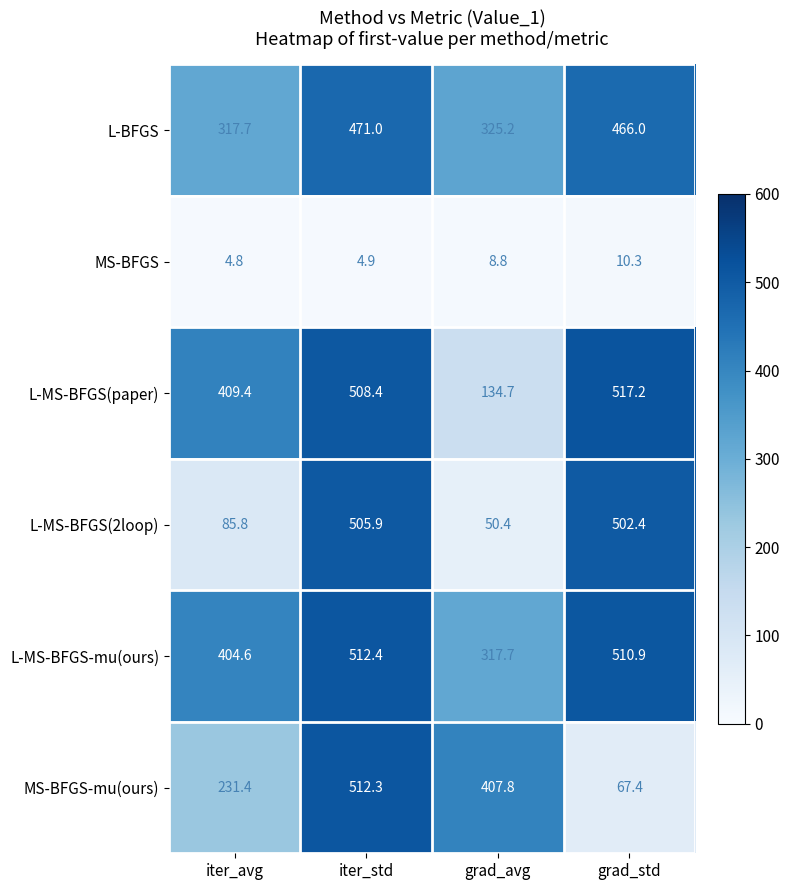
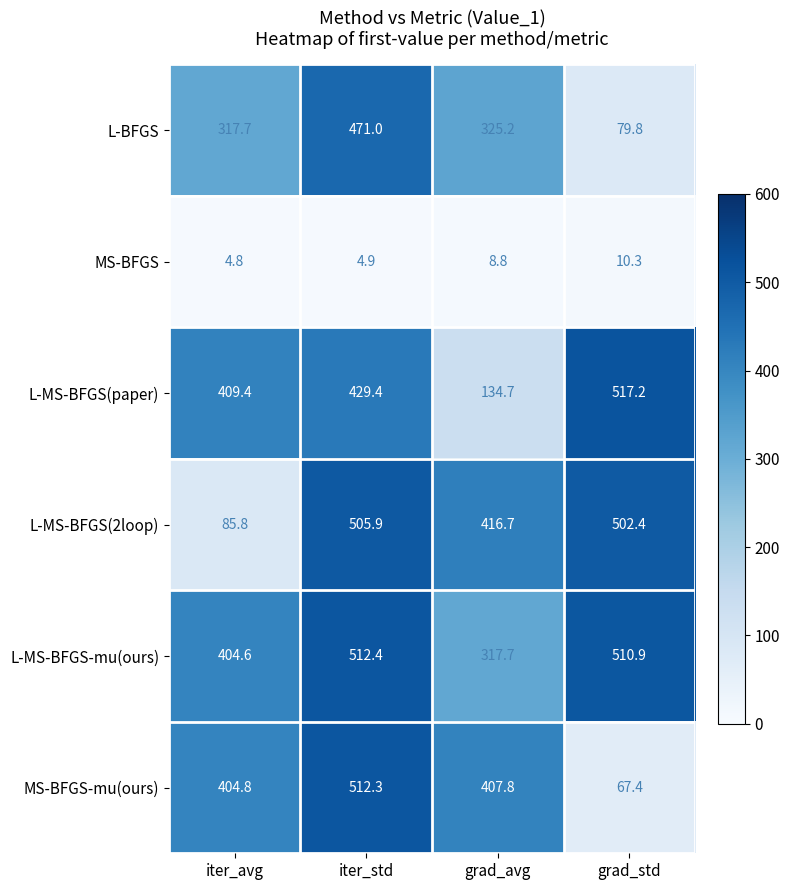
L-BFGS, grad_std: 466.0 -> 79.8
L-MS-BFGS(paper), iter_std: 508.4 -> 429.4
L-MS-BFGS(2loop), grad_avg: 50.4 -> 416.7
MS-BFGS-mu(ours), iter_avg: 231.4 -> 404.8
